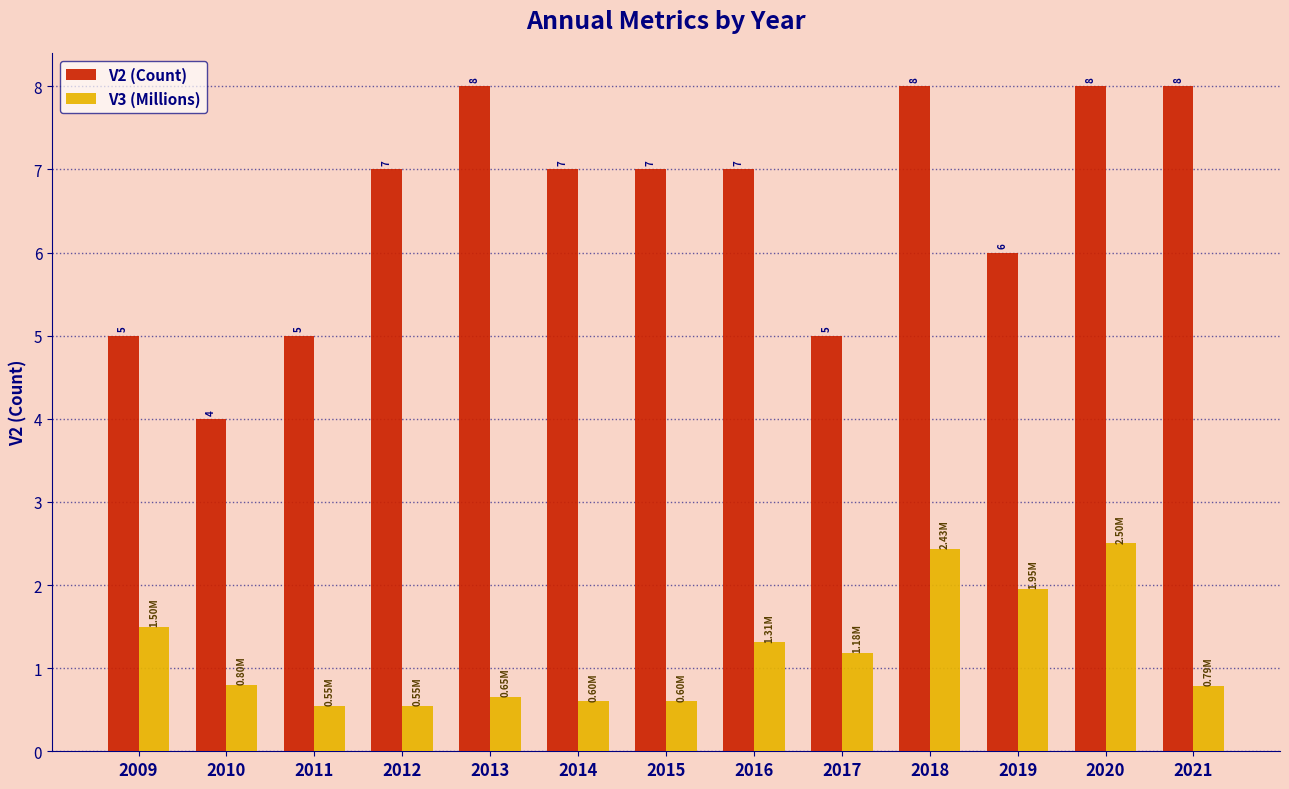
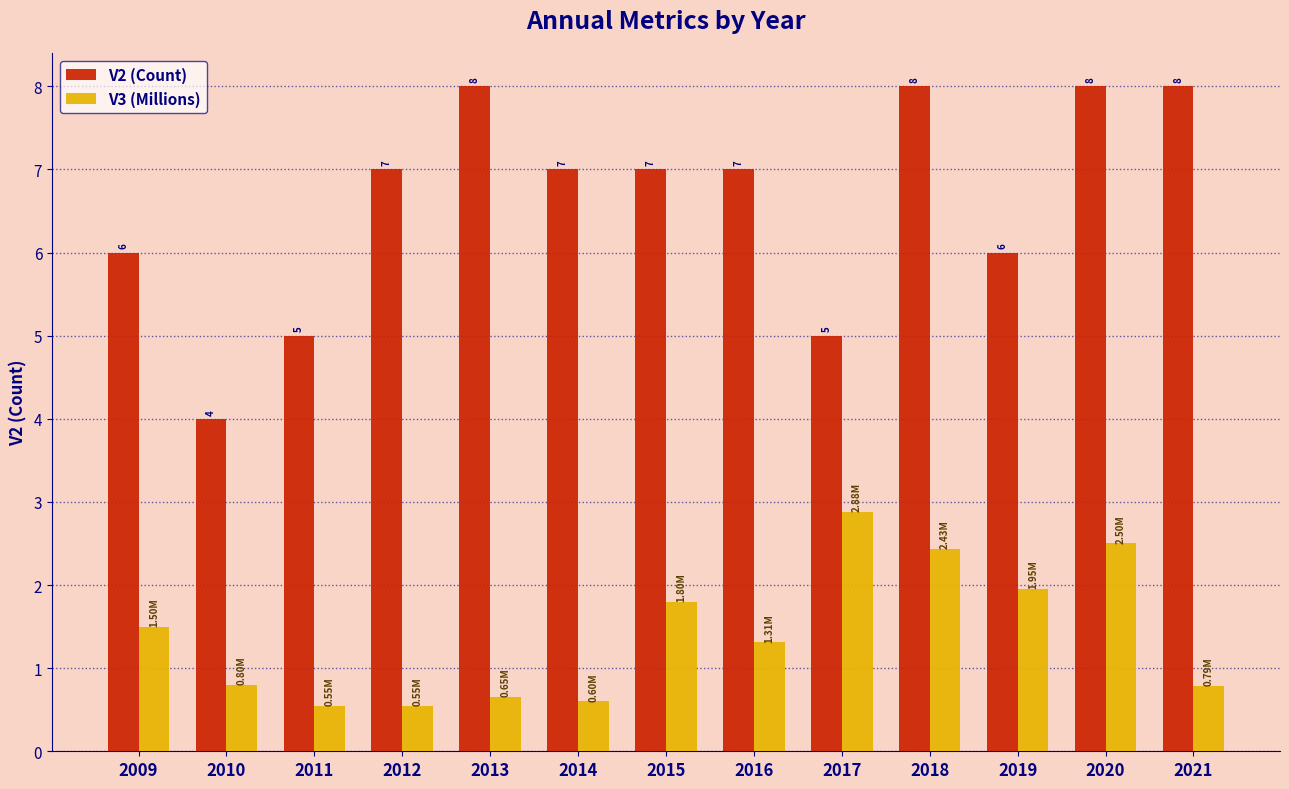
V2 (Count), 2009: 5 -> 6
V3 (Millions), 2015: 0.60M -> 1.80M
V3 (Millions), 2017: 1.18M -> 2.88M
